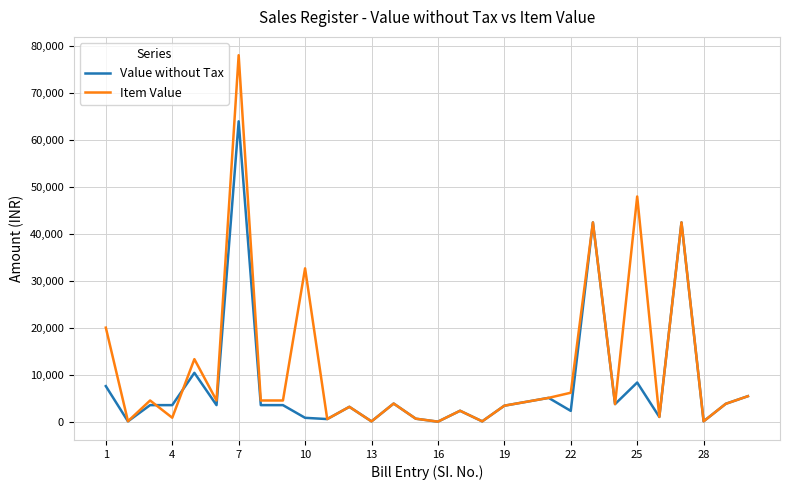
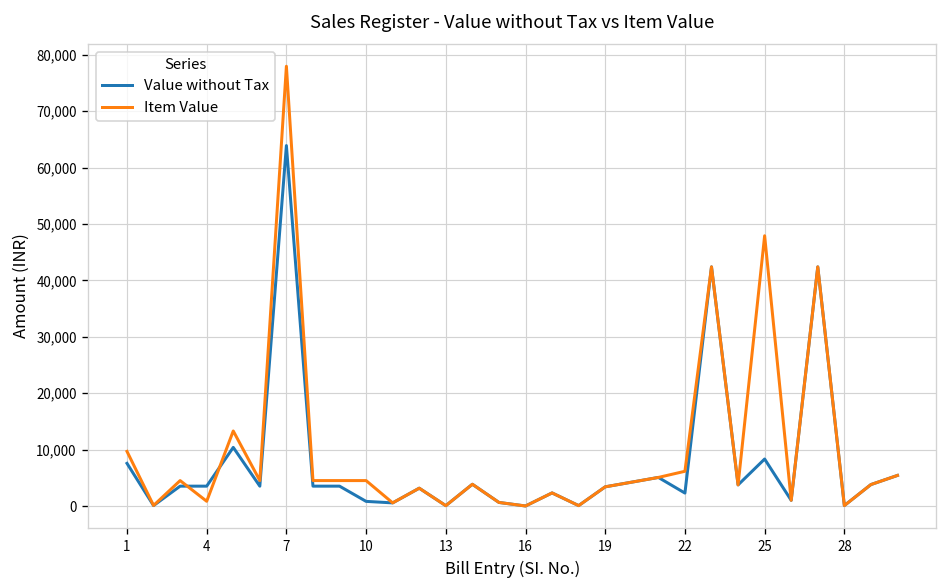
Item Value, 1: 20,000 -> 10,000
Item Value, 10: 33,000 -> 5,000
